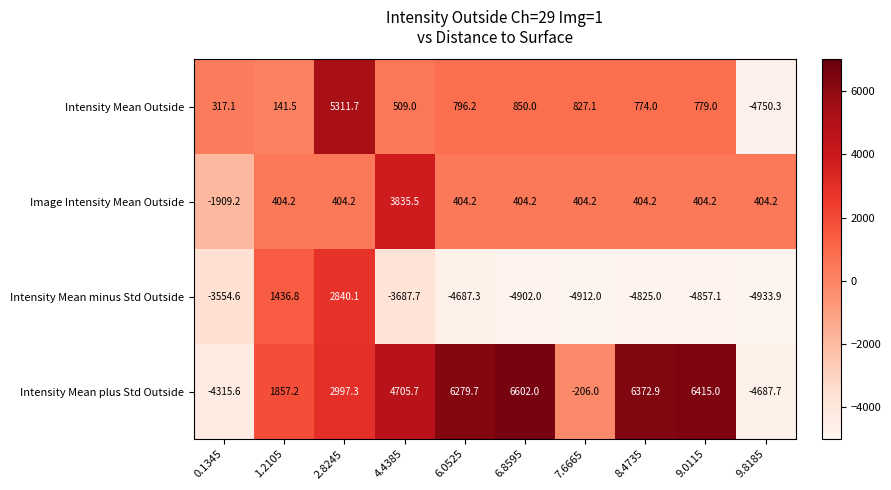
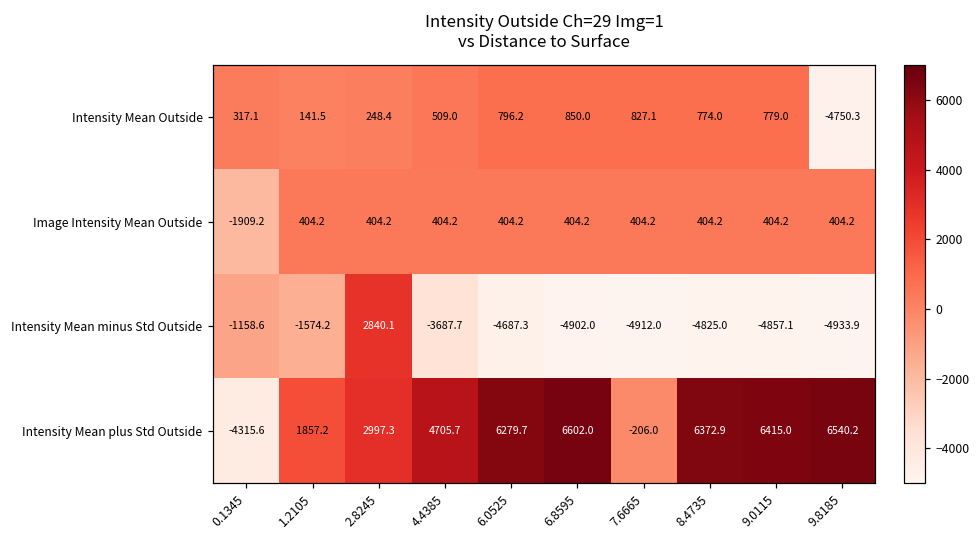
Intensity Mean Outside, 2.8245: 5311.7 -> 248.4
Image Intensity Mean Outside, 4.4385: 3835.5 -> 404.2
Intensity Mean minus Std Outside, 0.1345: -3554.6 -> -1158.6
Intensity Mean minus Std Outside, 1.2105: 1436.8 -> -1574.2
Intensity Mean plus Std Outside, 9.8185: -4687.7 -> 6540.2
